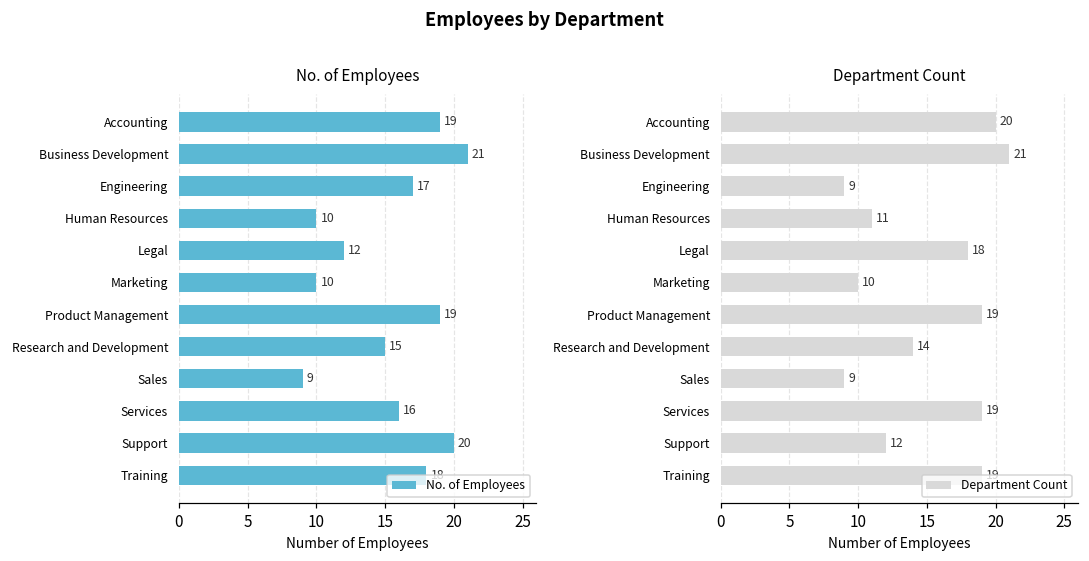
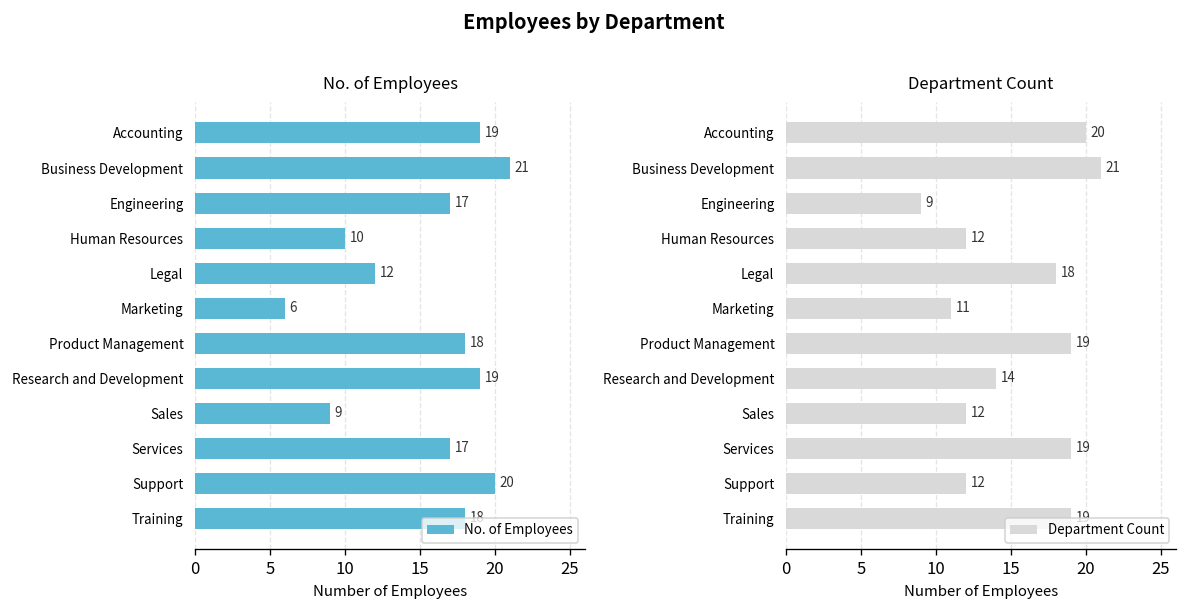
No. of Employees, Marketing: 10 -> 6
No. of Employees, Product Management: 19 -> 18
No. of Employees, Research and Development: 15 -> 19
No. of Employees, Services: 16 -> 17
Department Count, Human Resources: 11 -> 12
Department Count, Marketing: 10 -> 11
Department Count, Sales: 9 -> 12
